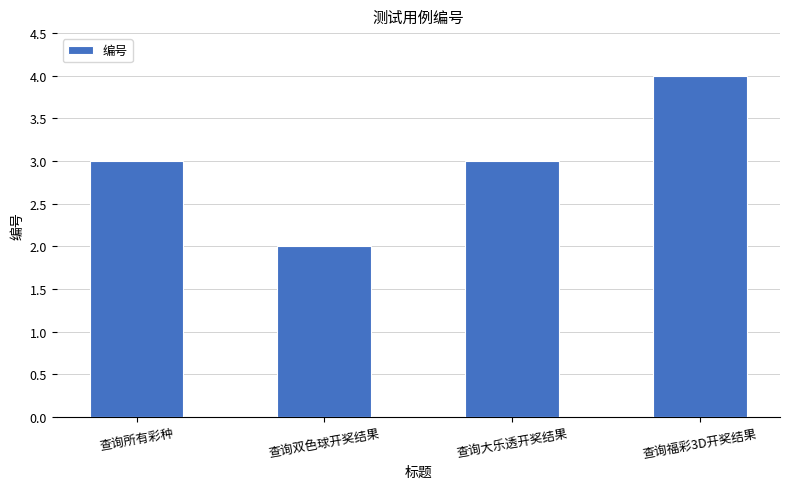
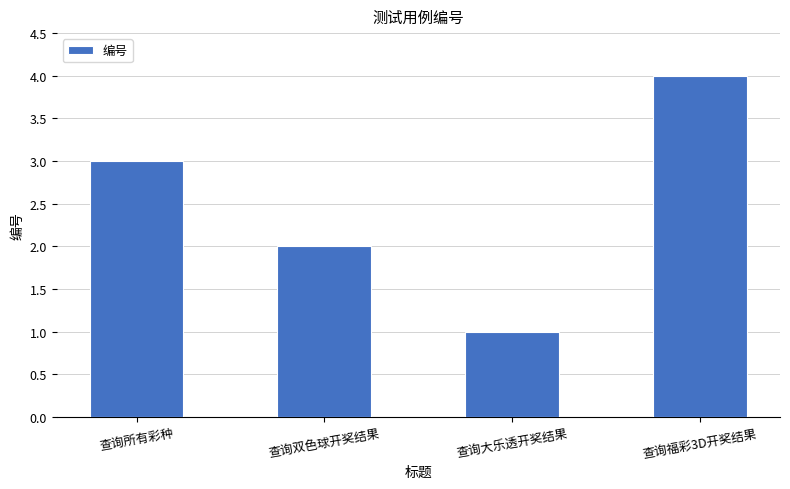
查询大乐透开奖结果: 3 -> 1
